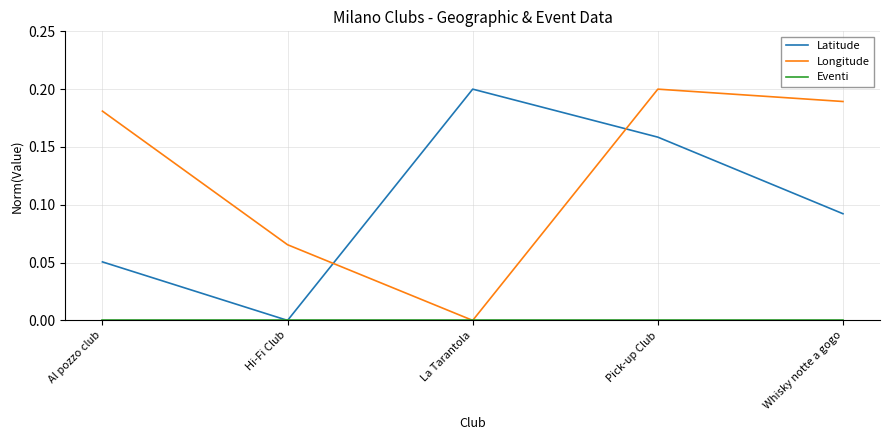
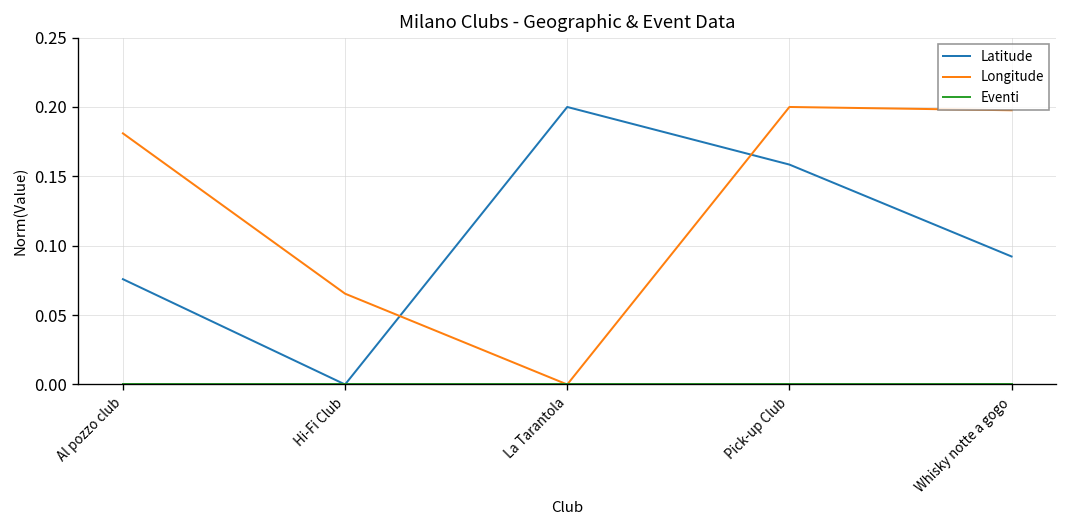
Latitude, Al pozzo club: 0.051 -> 0.076
Longitude, Whisky notte a gogo: 0.189 -> 0.198
